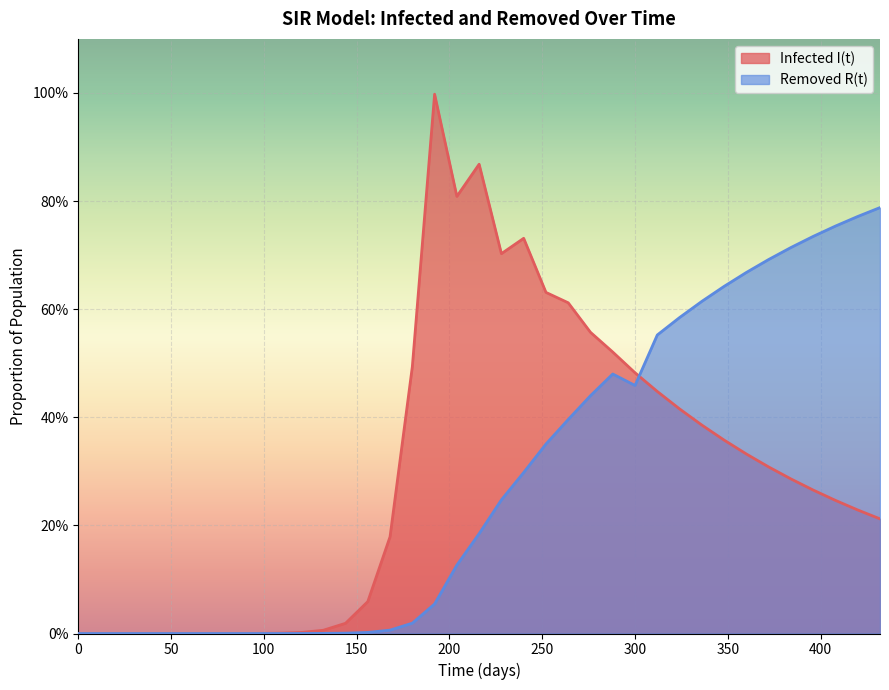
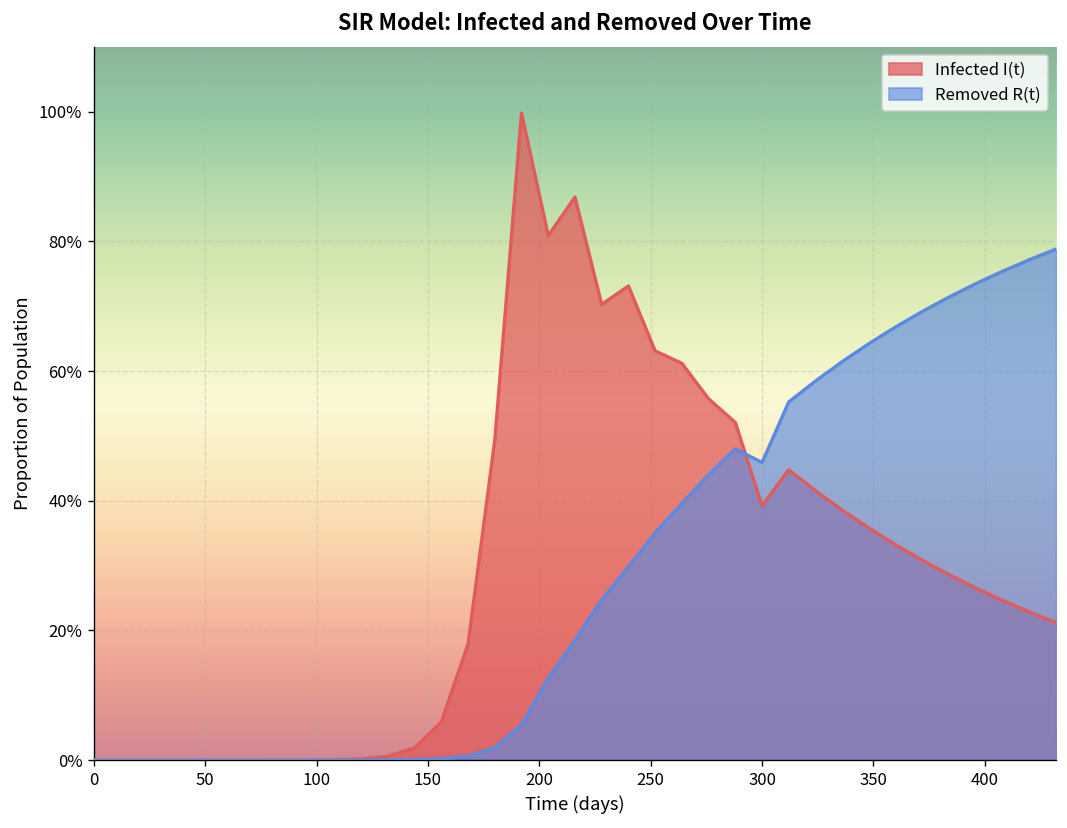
Infected I(t), 300: 48% -> 39%
